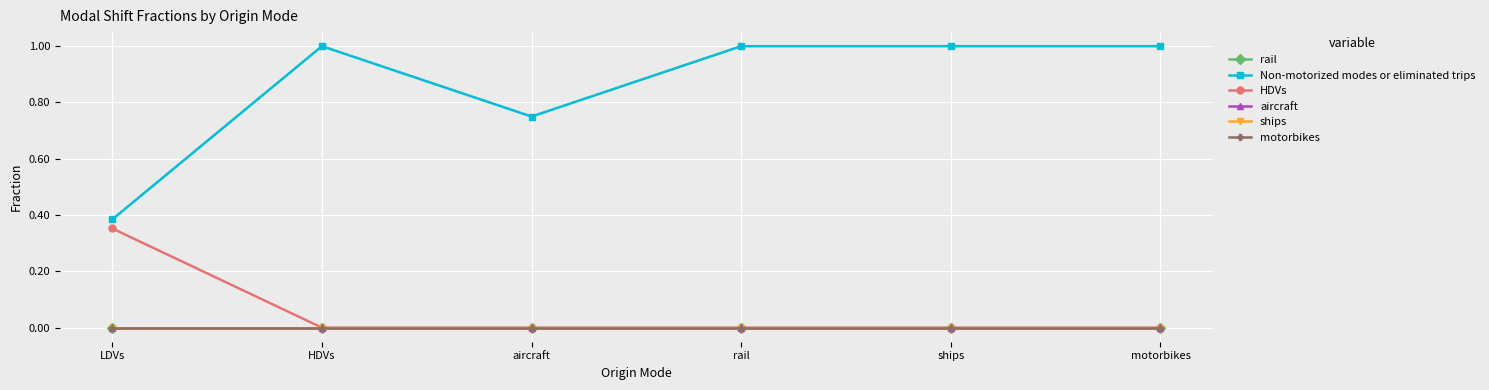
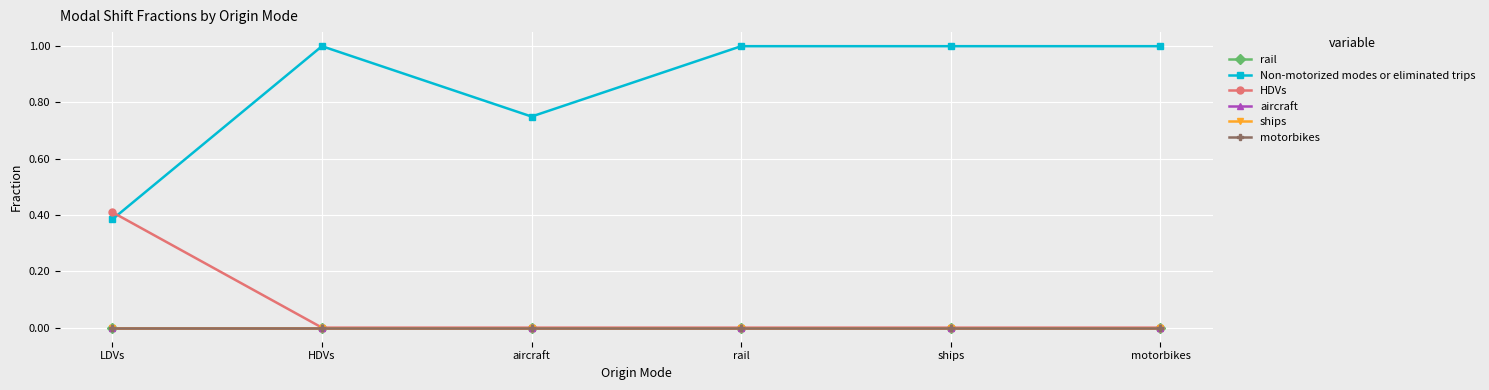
HDVs, LDVs: 0.35 -> 0.41
